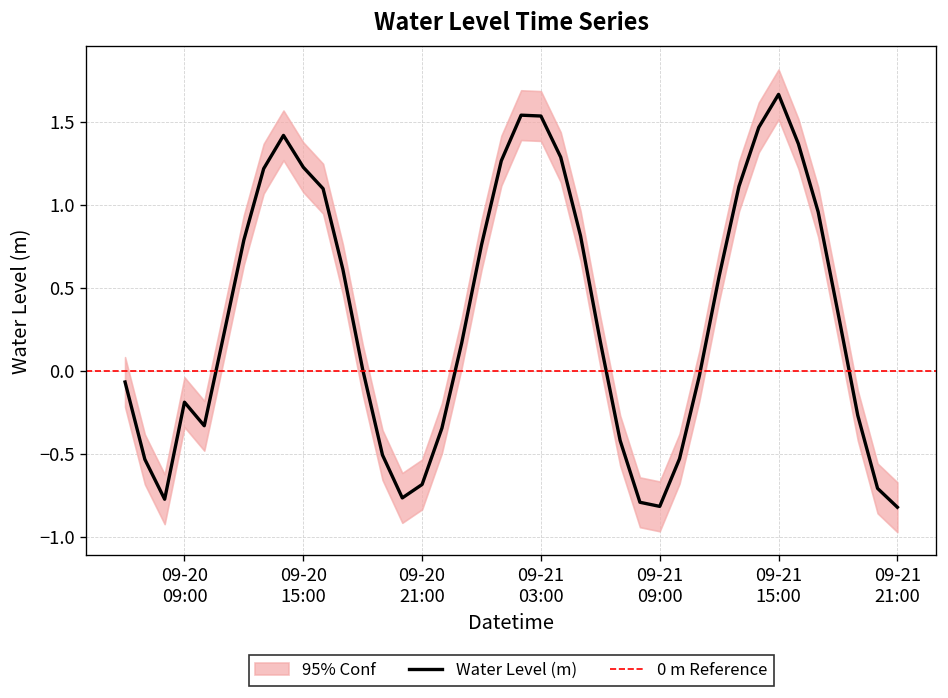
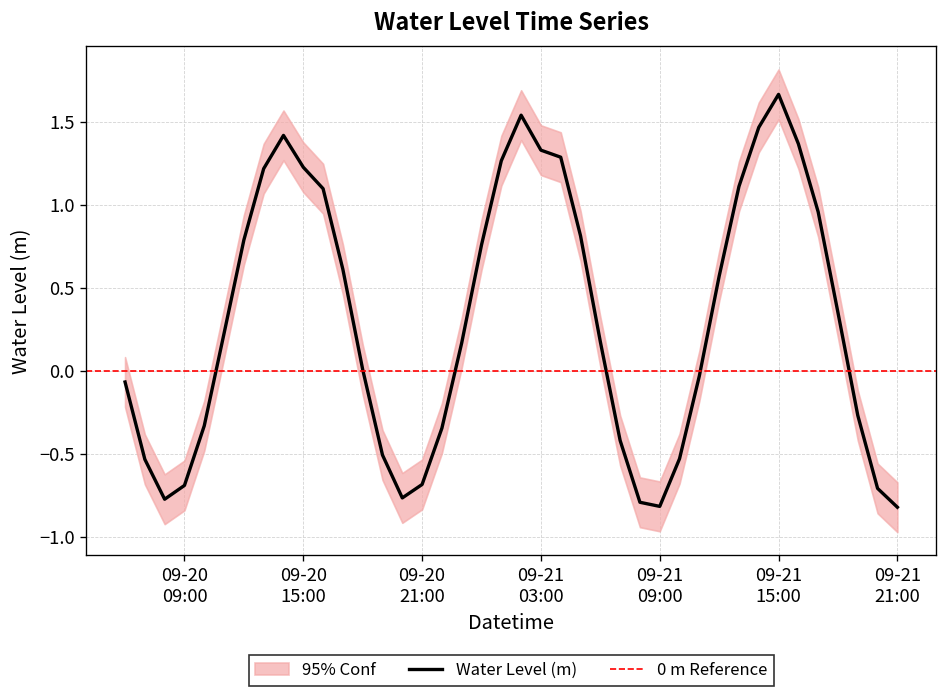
Water Level (m), 09-20 09:00: -0.19 -> -0.69
Water Level (m), 09-21 03:00: 1.54 -> 1.33
